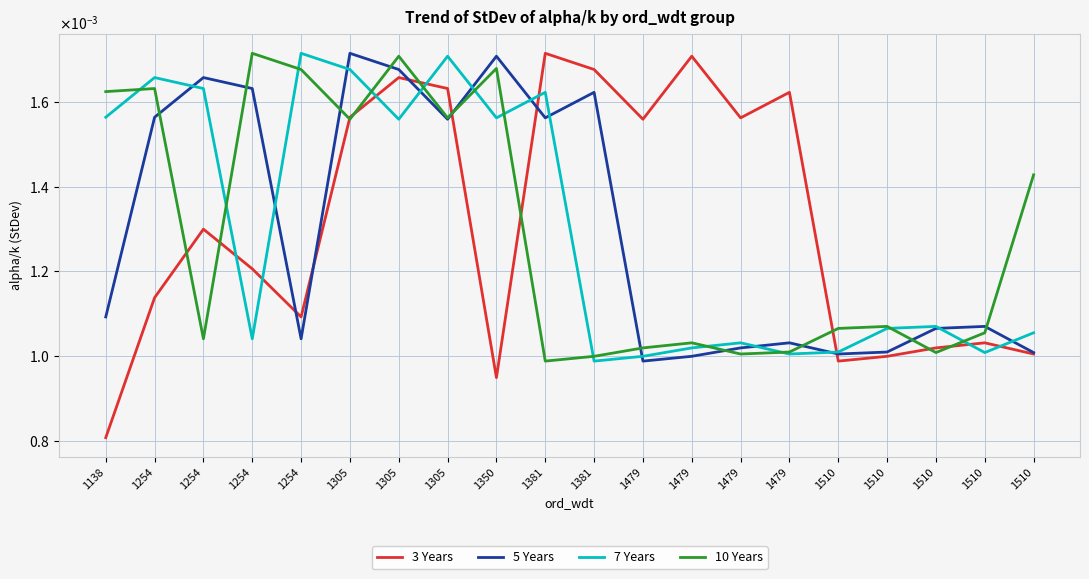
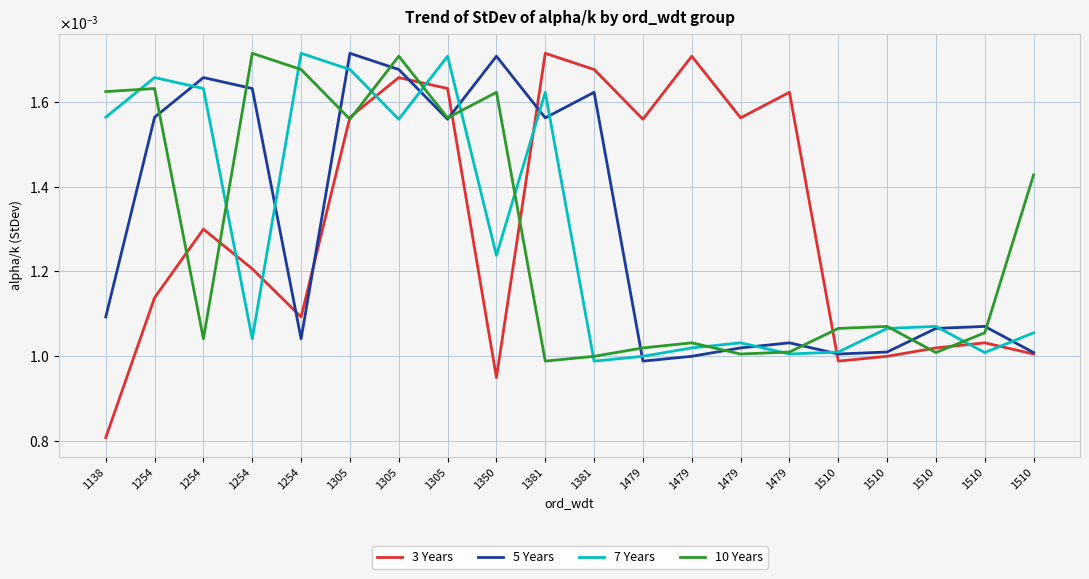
7 Years, 1350: 0.00156 -> 0.00124
10 Years, 1350: 0.00168 -> 0.00162
